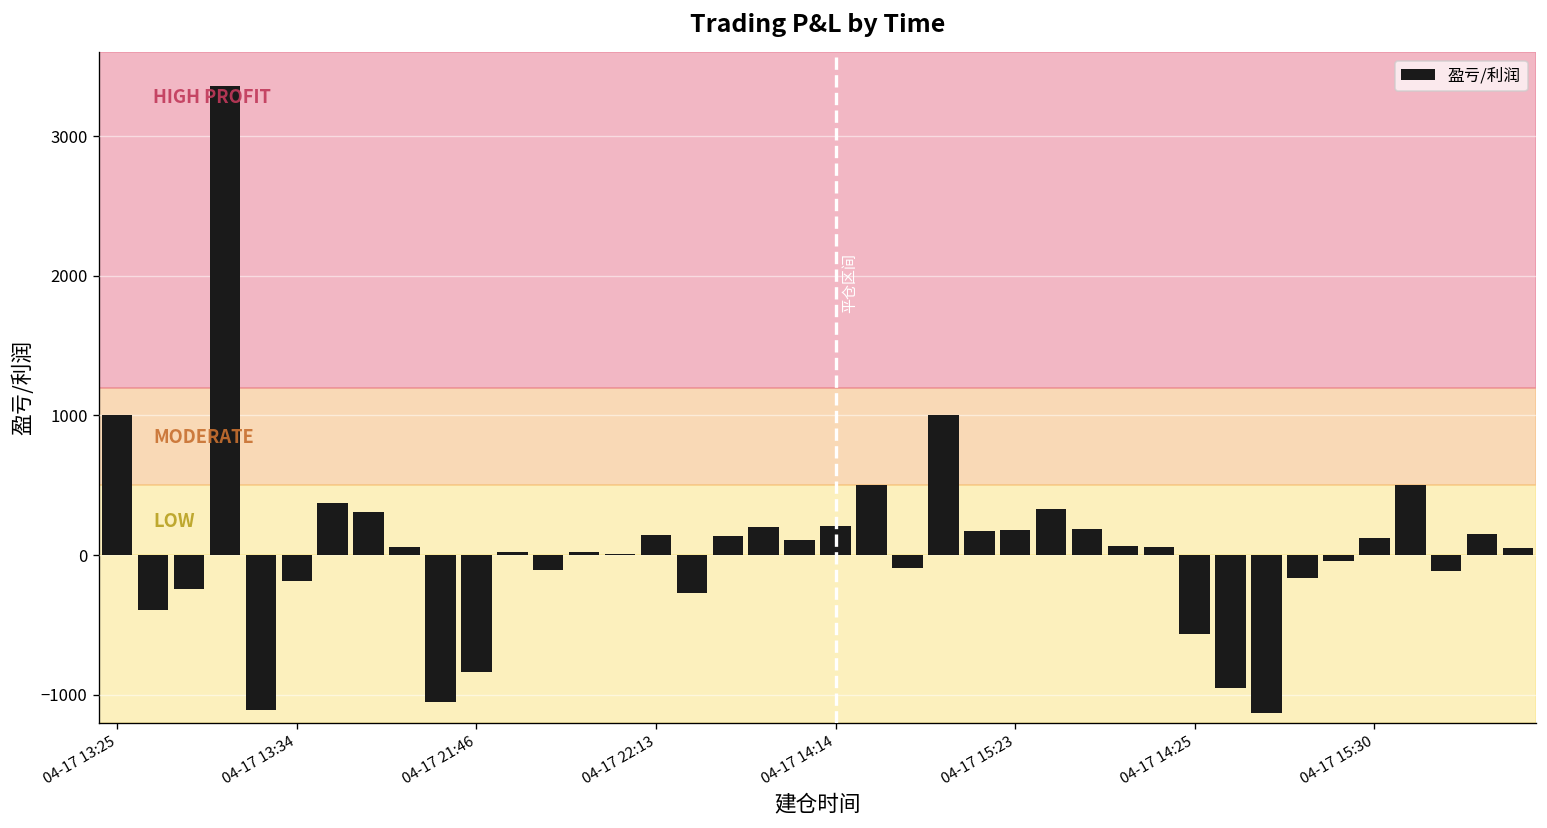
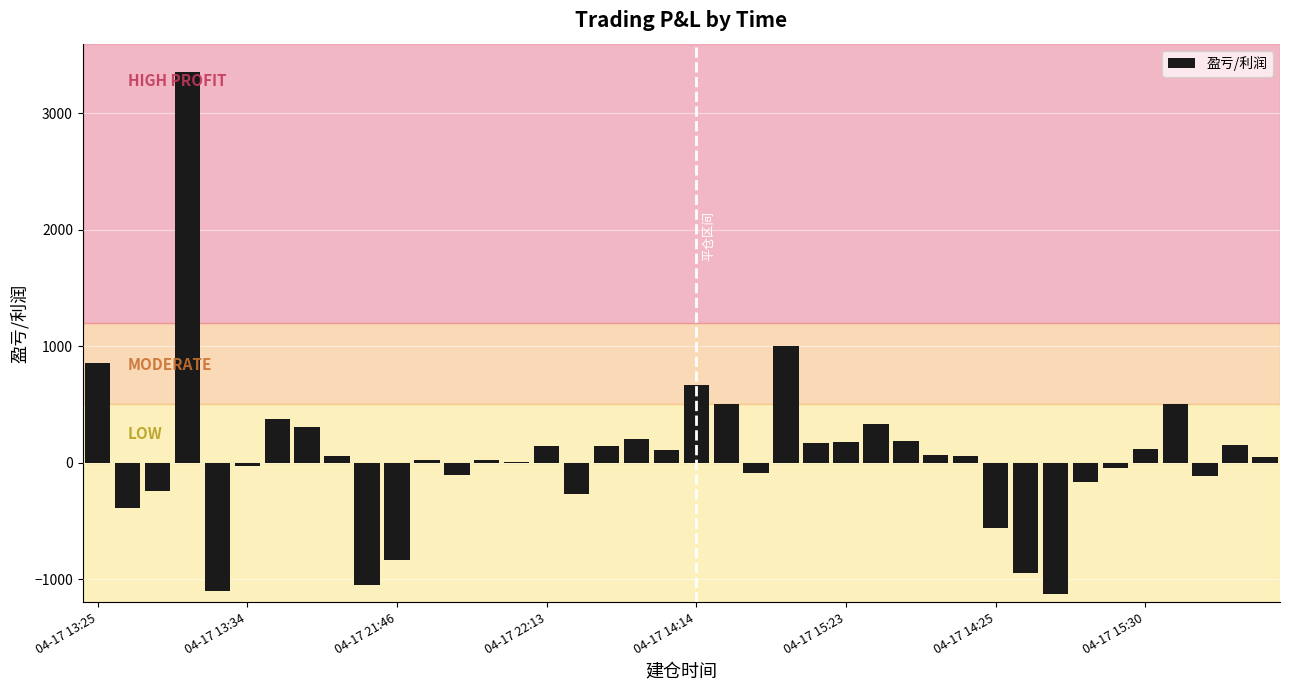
04-17 13:25: 1000 -> 860
04-17 13:34: -180 -> -30
04-17 14:14: 210 -> 670
